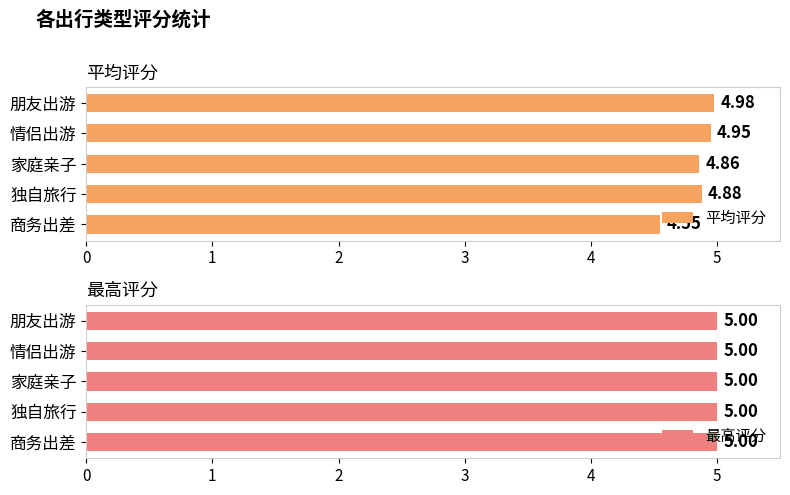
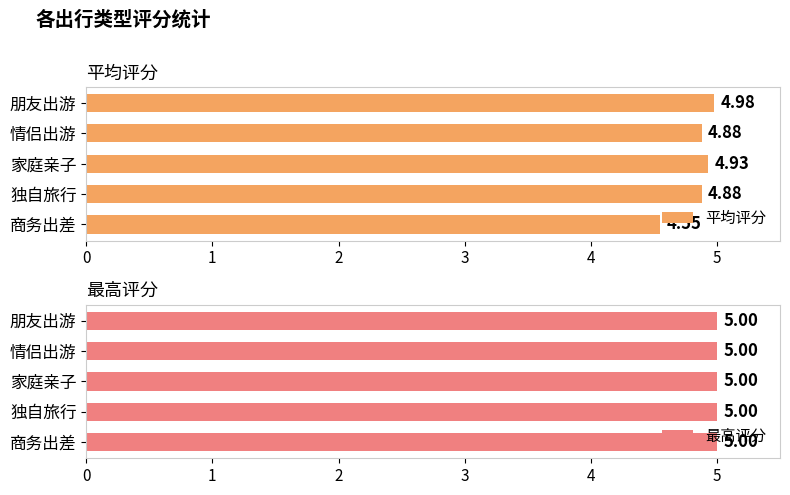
平均评分, 情侣出游: 4.95 -> 4.88
平均评分, 家庭亲子: 4.86 -> 4.93
